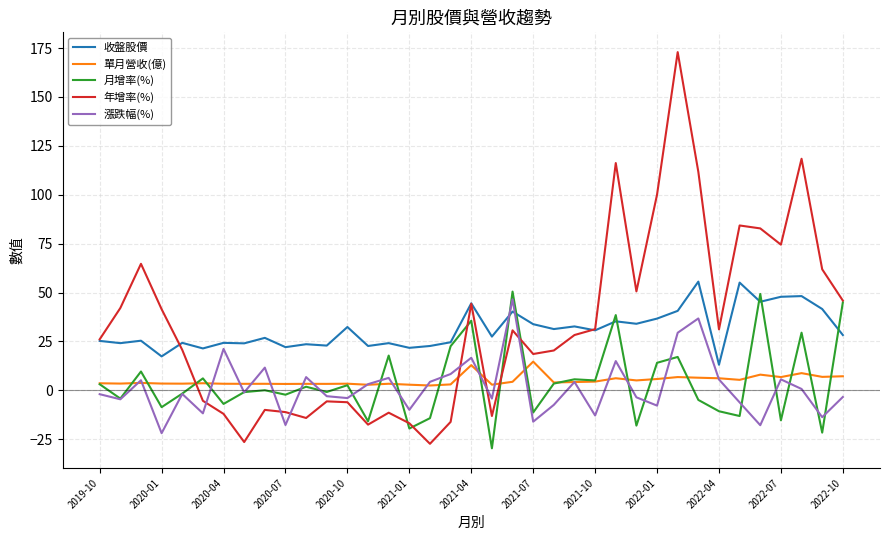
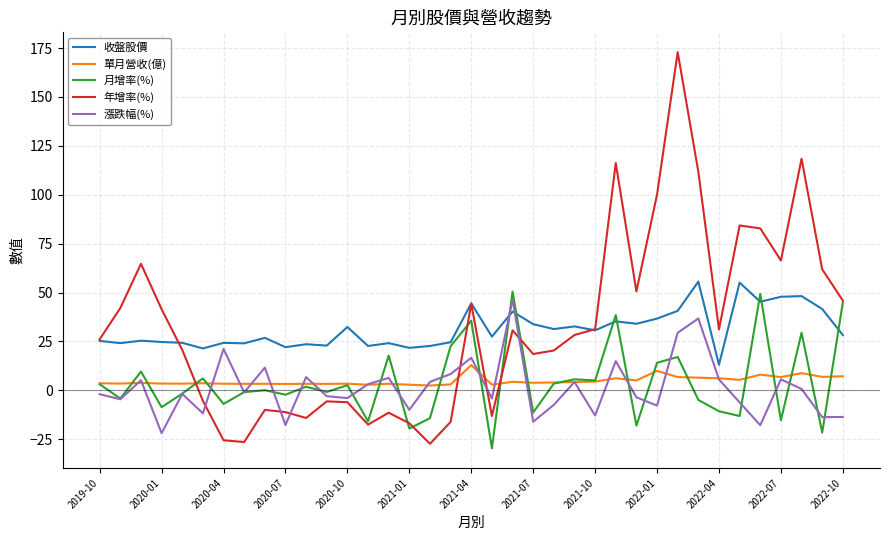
收盤股價, 2020-01: 17 -> 25
年增率(%), 2020-04: -12 -> -26
單月營收(億), 2021-07: 15 -> 4
單月營收(億), 2022-01: 6 -> 10
年增率(%), 2022-07: 75 -> 66
漲跌幅(%), 2022-10: -3 -> -14
